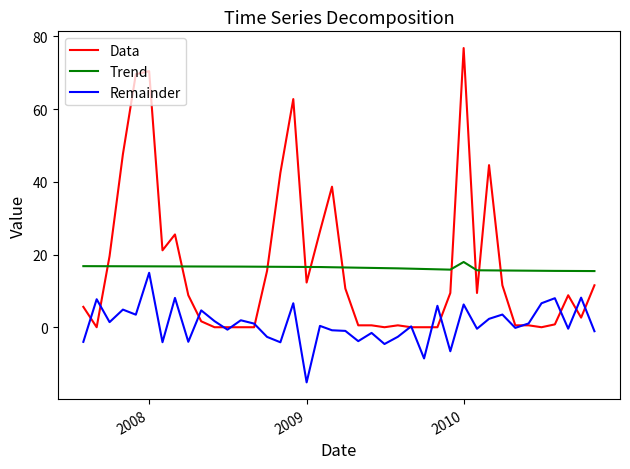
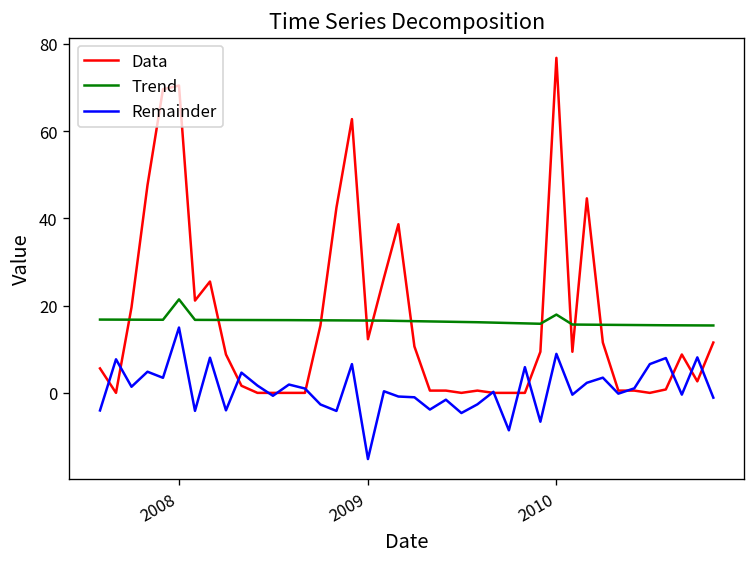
Trend, 2008: 17 -> 21
Remainder, 2010: 6 -> 9
